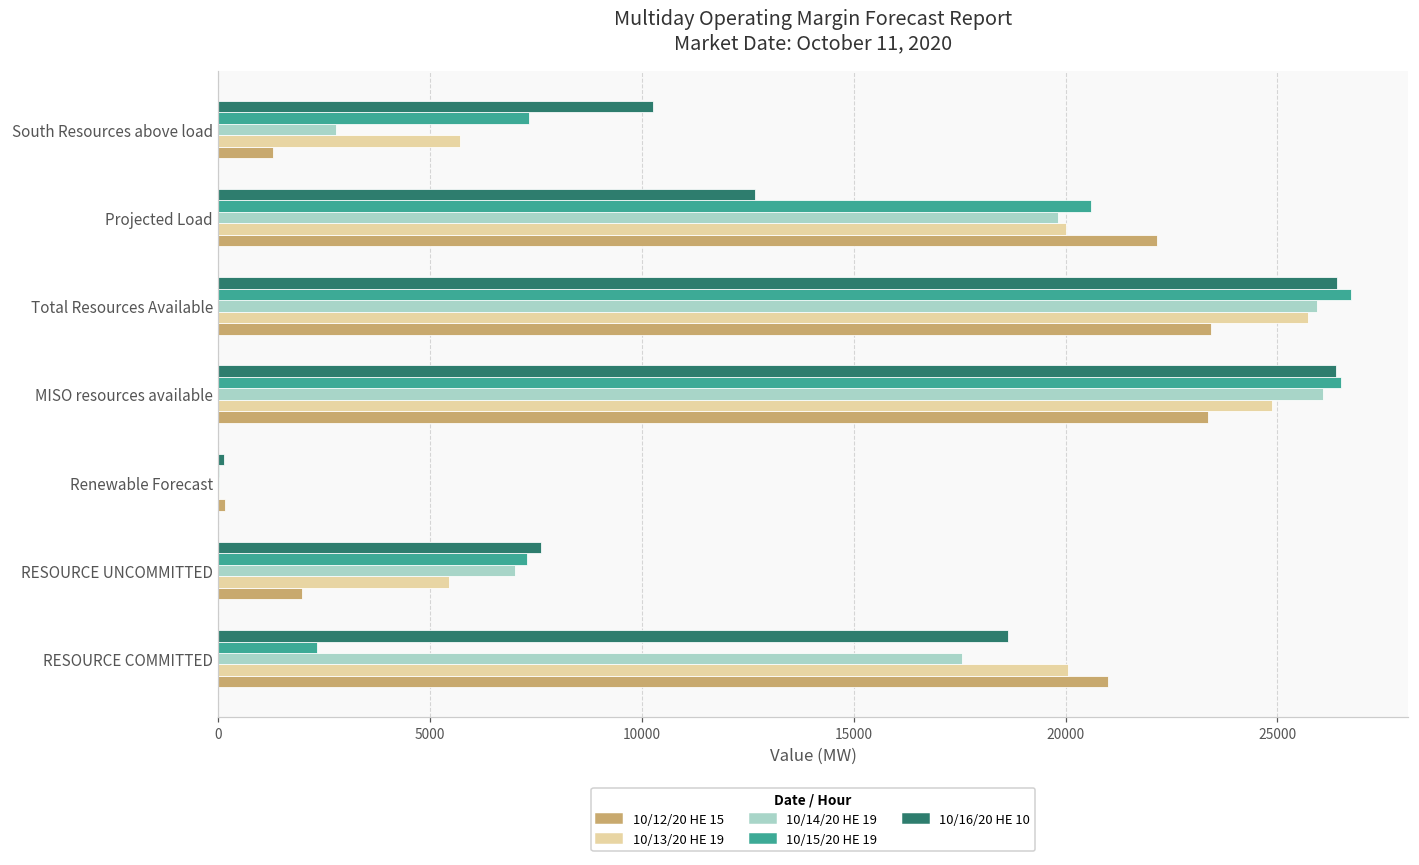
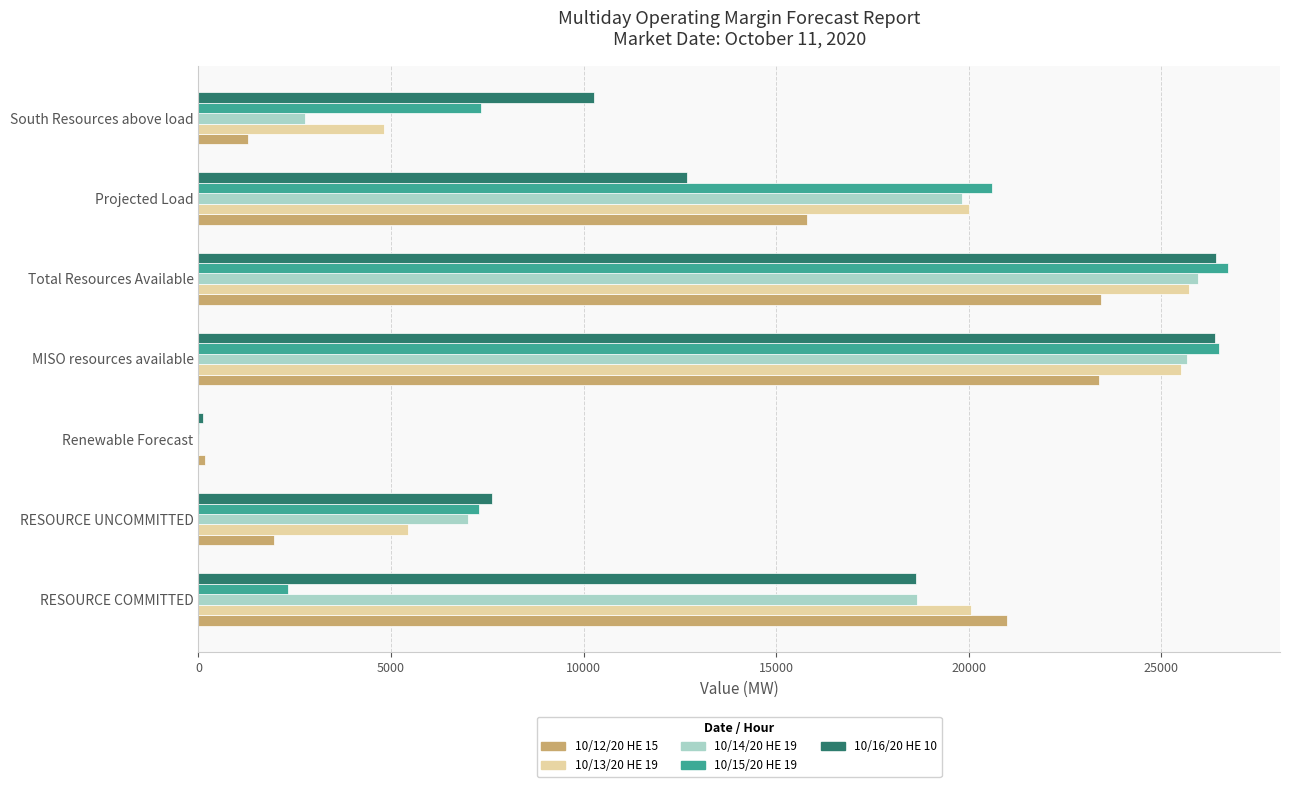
10/13/20 HE 19, South Resources above load: 5700 -> 4800
10/12/20 HE 15, Projected Load: 22200 -> 15800
10/14/20 HE 19, MISO resources available: 26100 -> 25700
10/13/20 HE 19, MISO resources available: 24900 -> 25500
10/14/20 HE 19, RESOURCE COMMITTED: 17600 -> 18700
